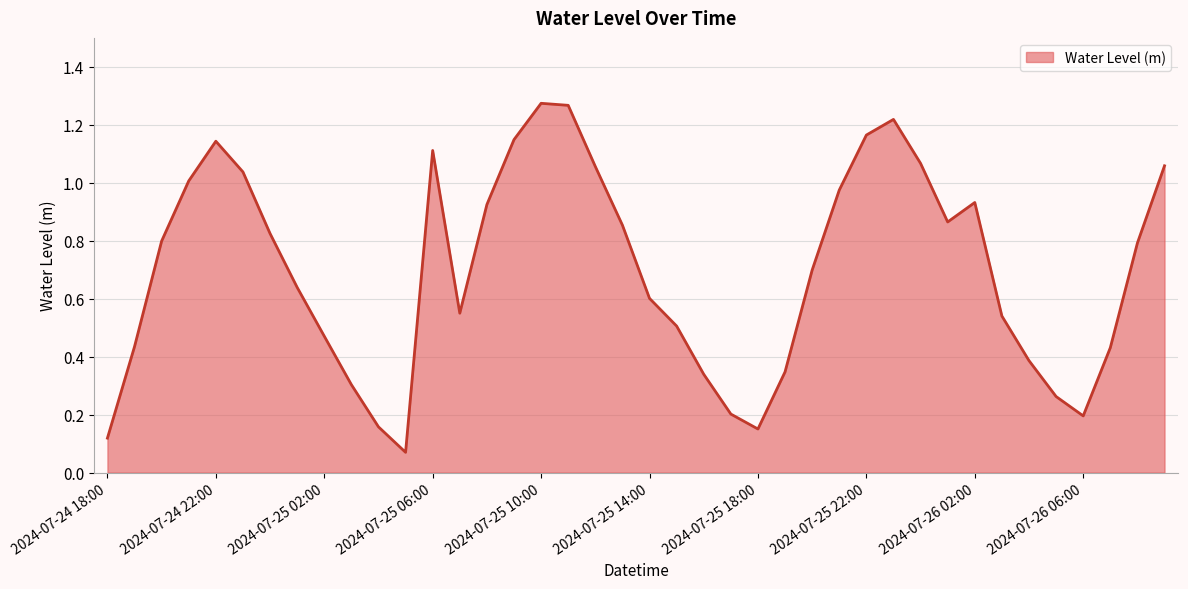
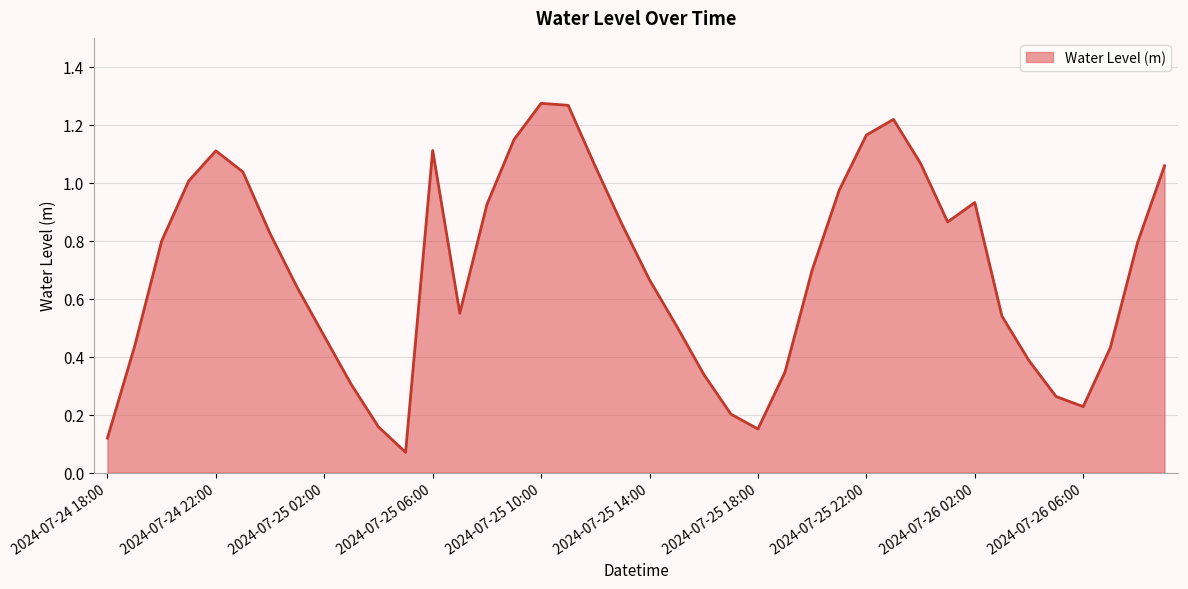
2024-07-24 22:00: 1.14 -> 1.11
2024-07-25 14:00: 0.60 -> 0.67
2024-07-26 06:00: 0.20 -> 0.23
